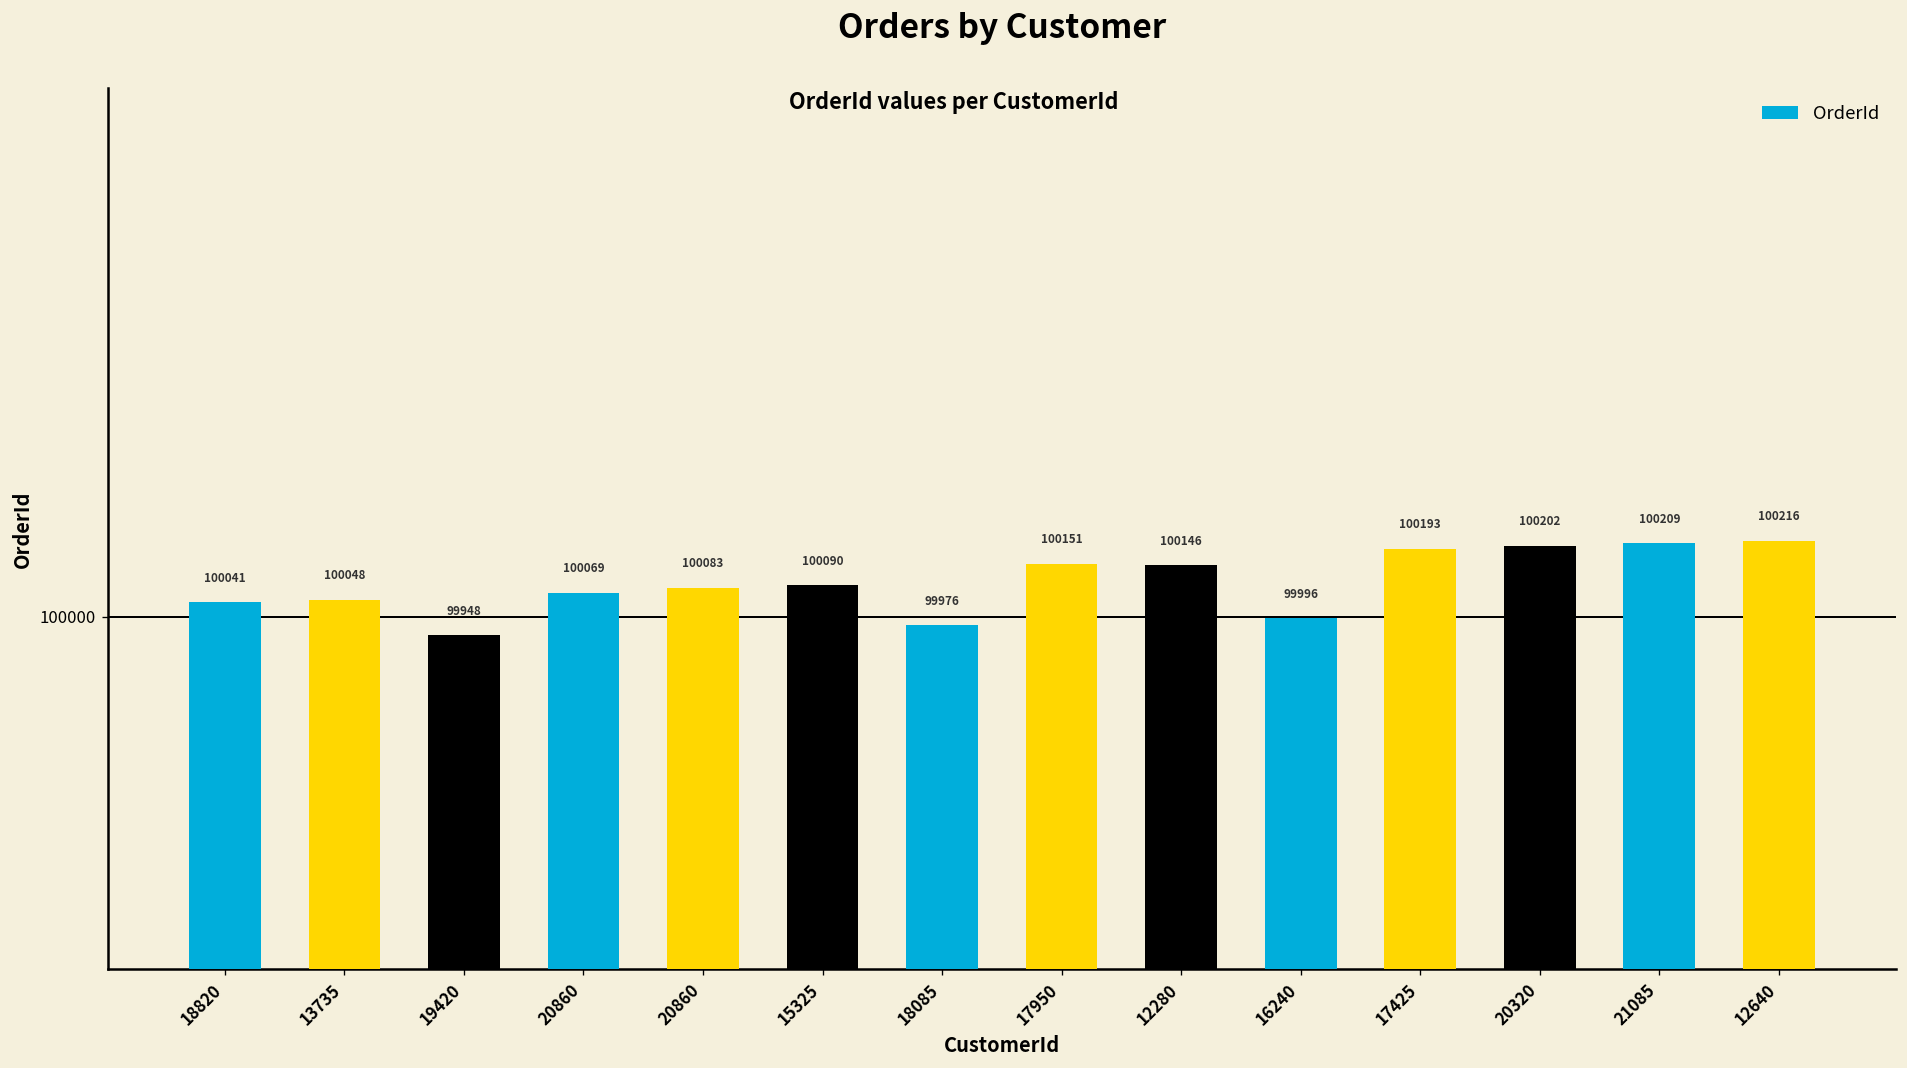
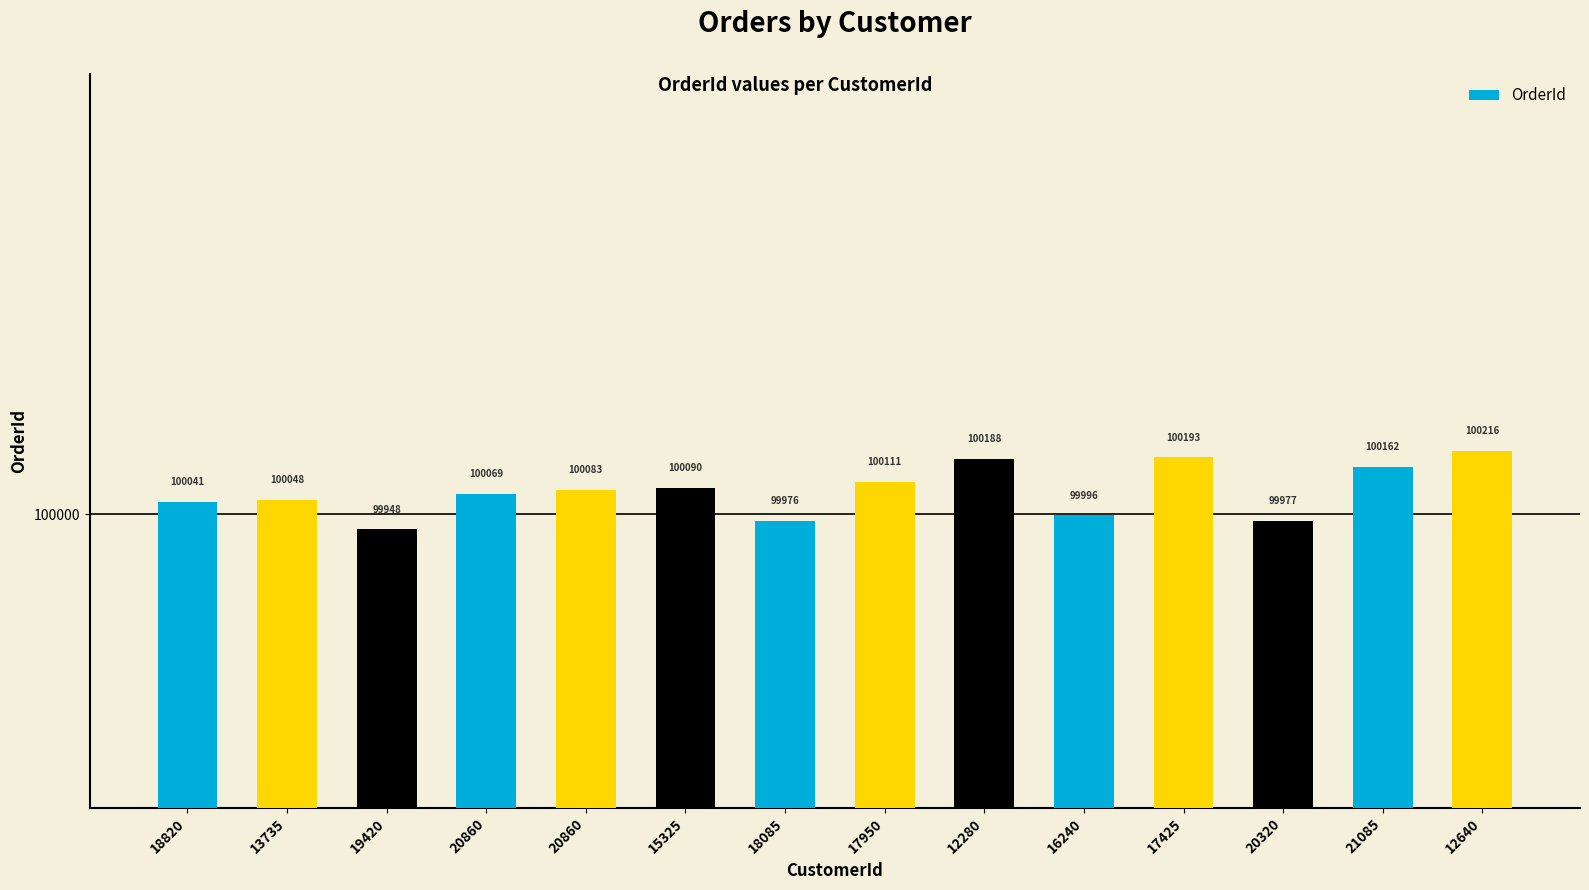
17950: 100151 -> 100111
12280: 100146 -> 100188
20320: 100202 -> 99977
21085: 100209 -> 100162
